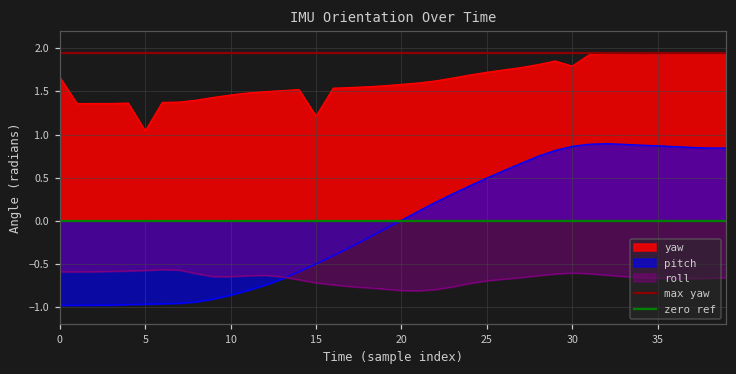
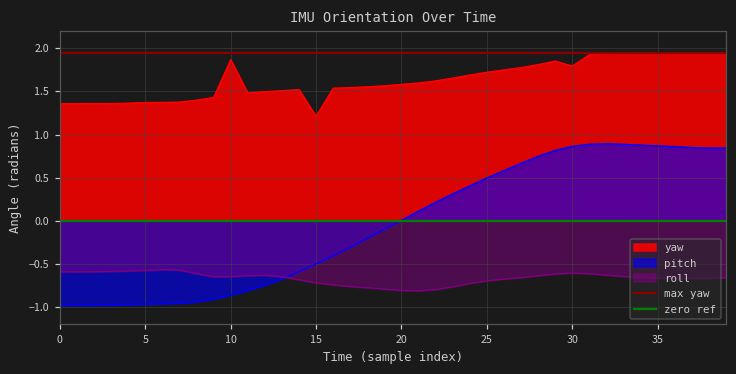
yaw, 0: 1.7 -> 1.4
yaw, 5: 1.0 -> 1.4
yaw, 10: 1.5 -> 1.9
